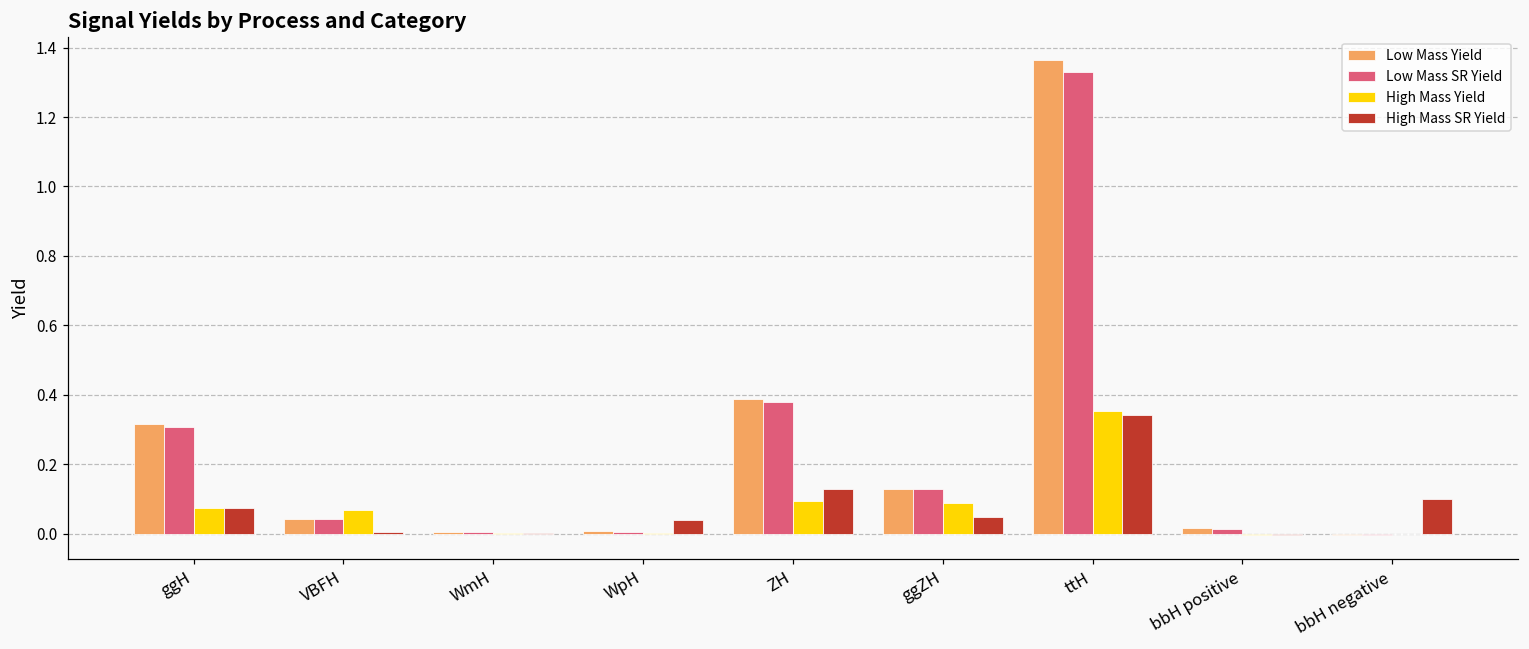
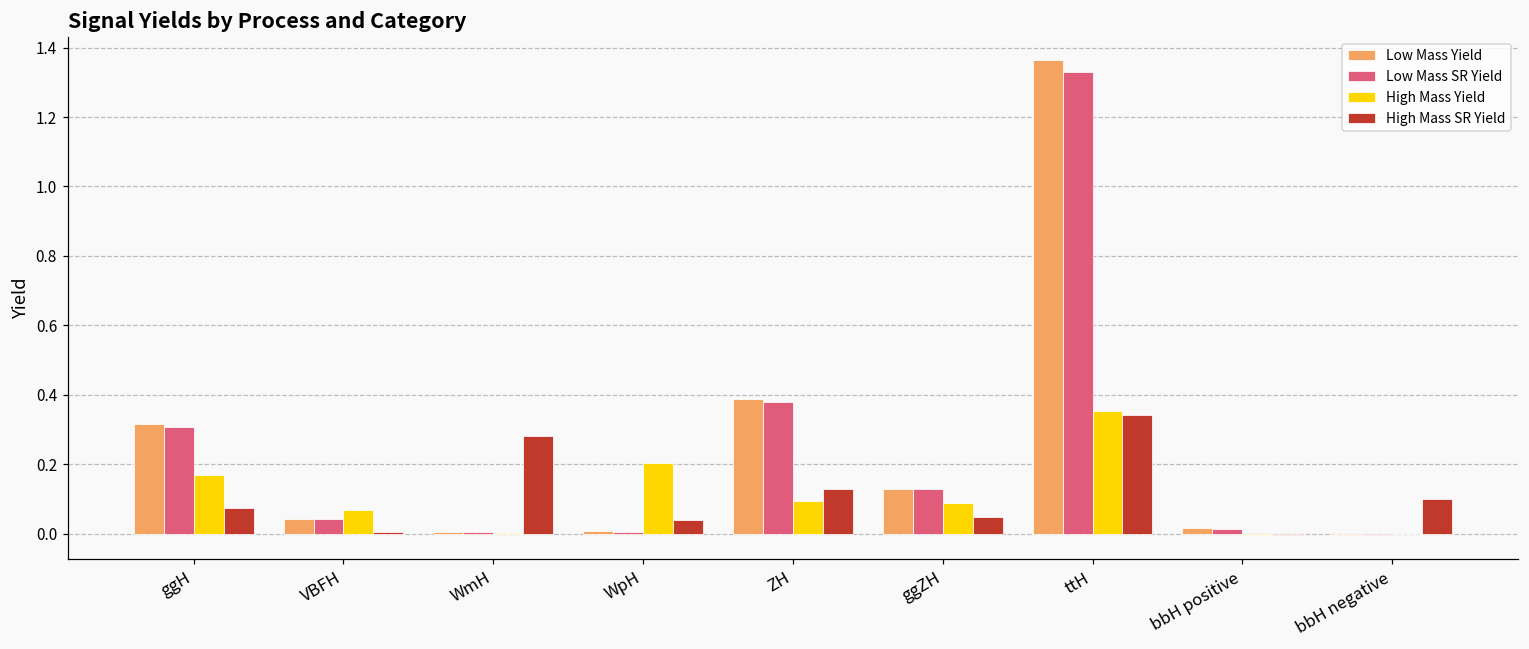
High Mass Yield, ggH: 0.07 -> 0.17
High Mass SR Yield, WmH: 0.00 -> 0.28
High Mass Yield, WpH: 0.00 -> 0.20
